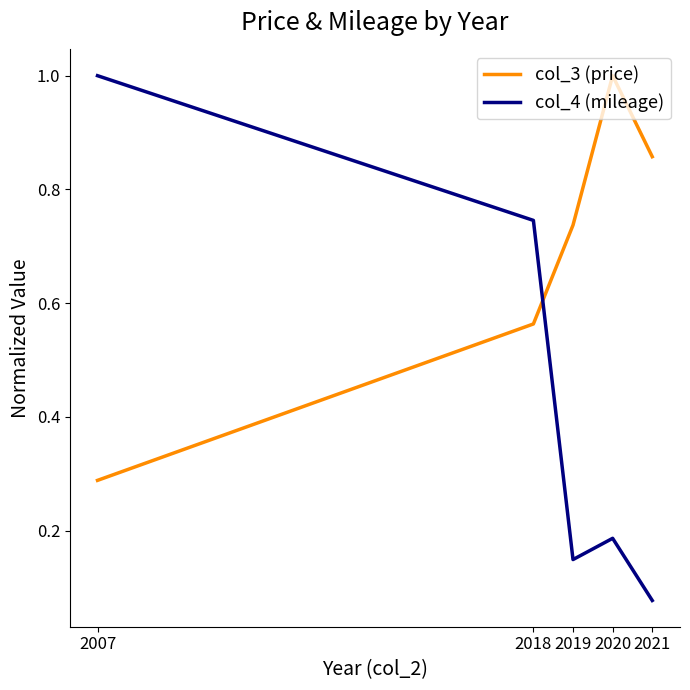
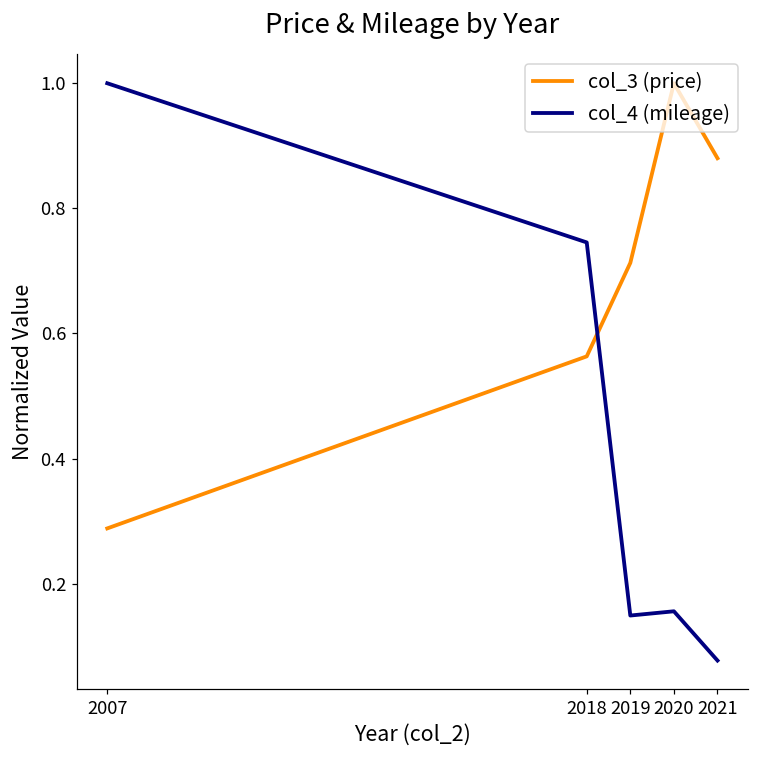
col_3 (price), 2019: 0.74 -> 0.71
col_4 (mileage), 2020: 0.19 -> 0.16
col_3 (price), 2021: 0.86 -> 0.88
